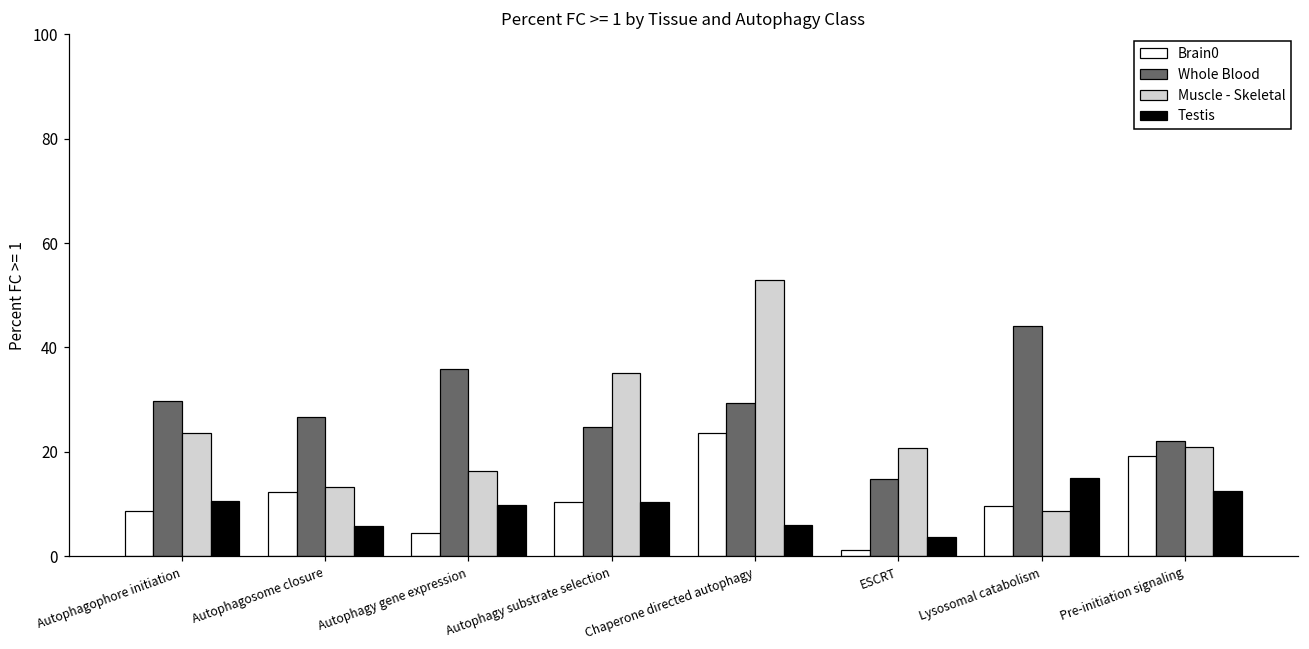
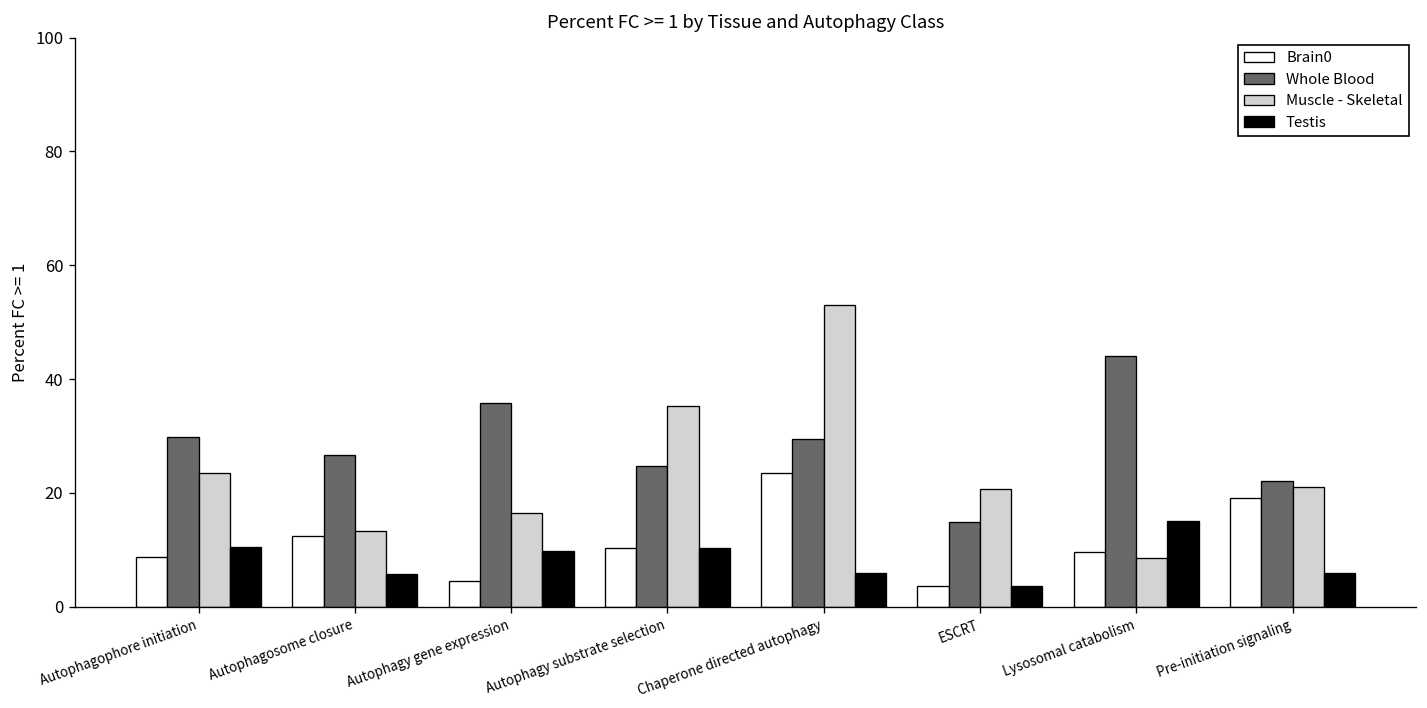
Brain0, ESCRT: 1 -> 4
Testis, Pre-initiation signaling: 13 -> 6
